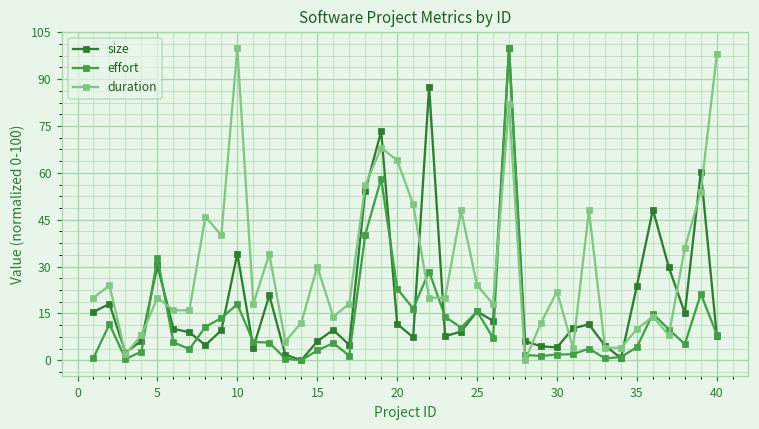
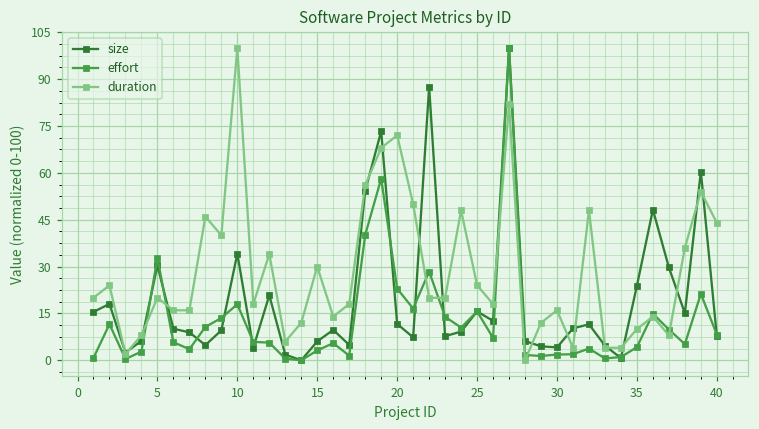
duration, 20: 64 -> 72
duration, 30: 22 -> 16
duration, 40: 98 -> 44
